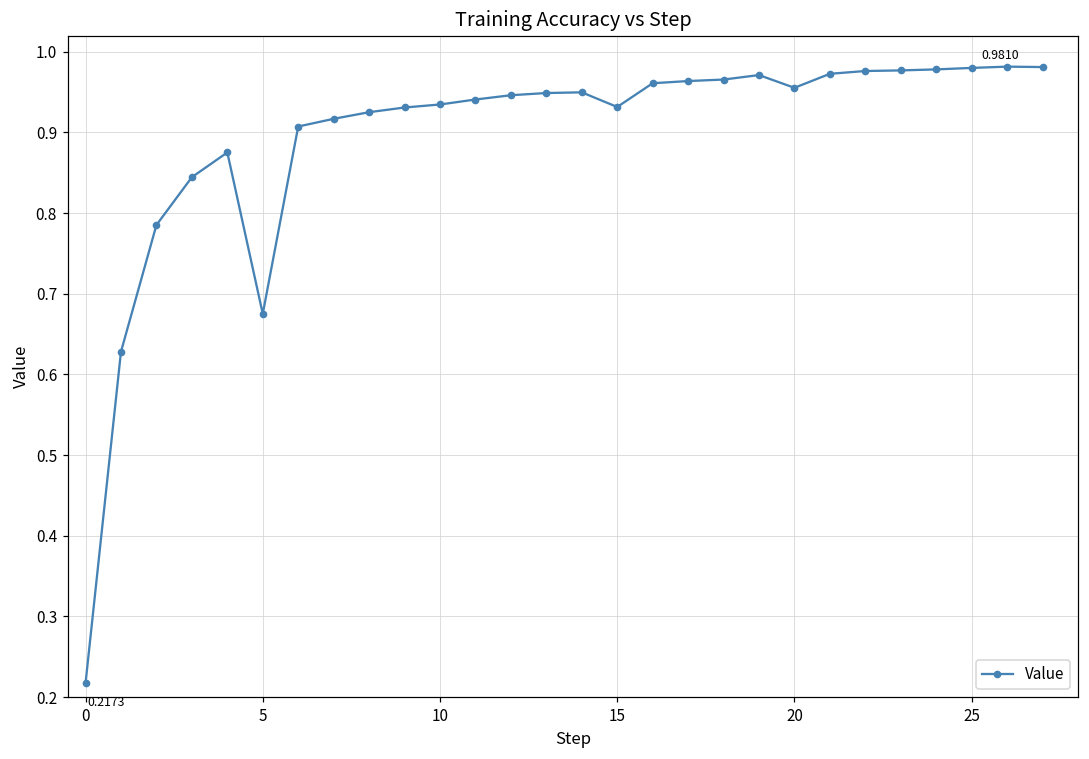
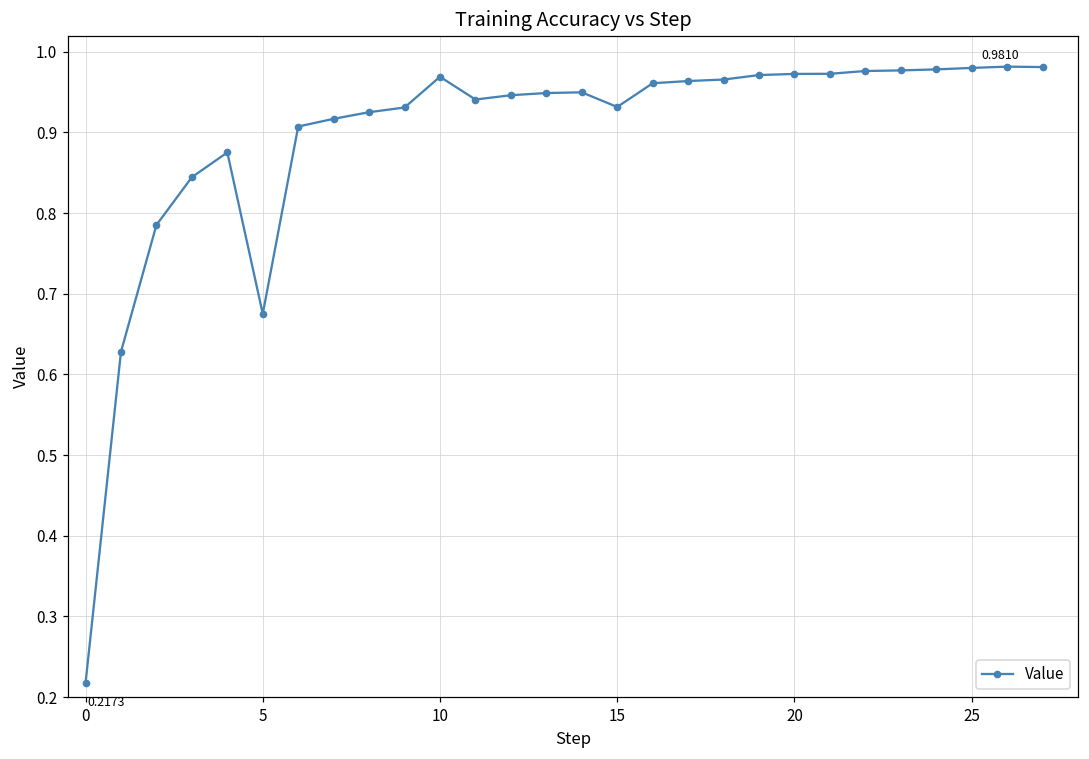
10: 0.93 -> 0.97
20: 0.96 -> 0.97
